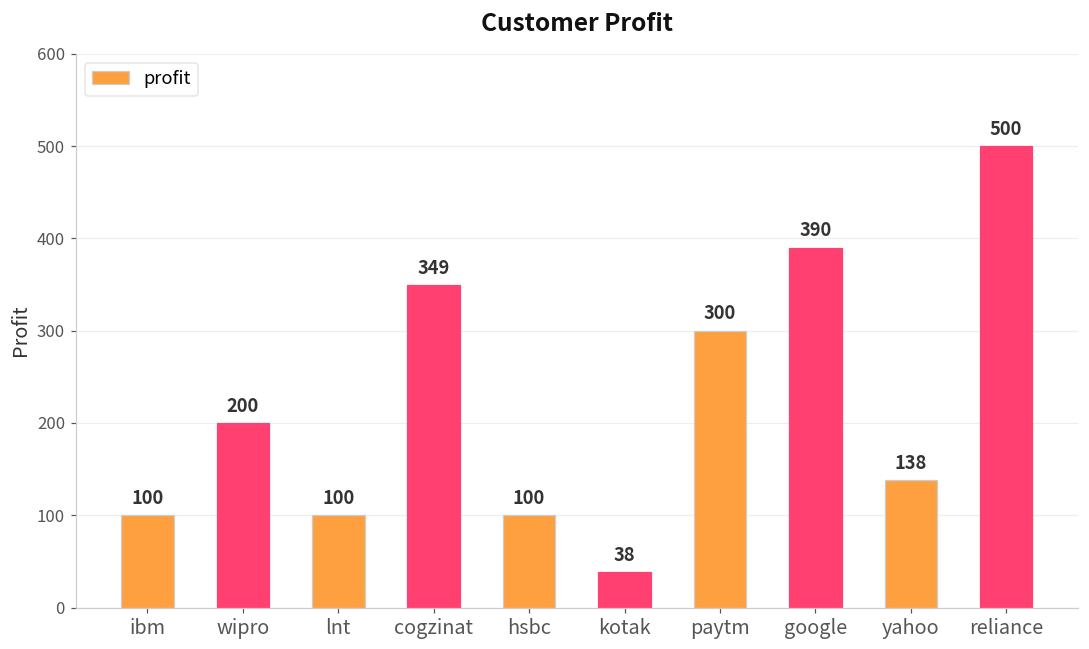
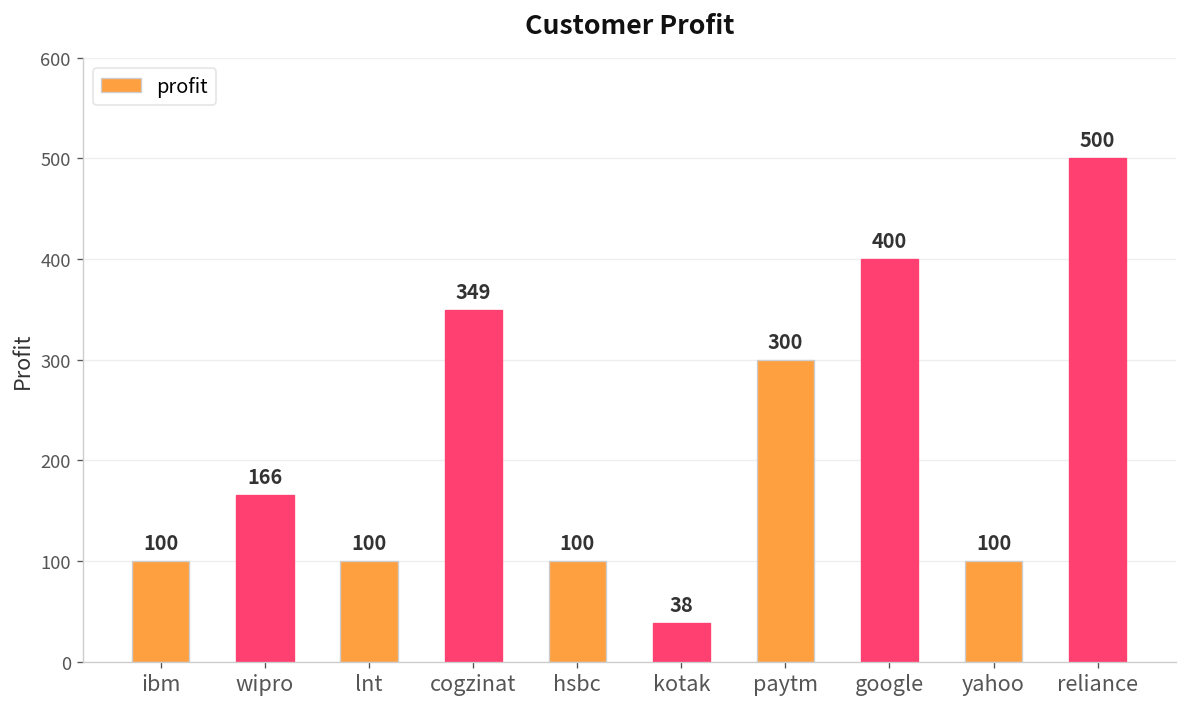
wipro: 200 -> 166
google: 390 -> 400
yahoo: 138 -> 100
